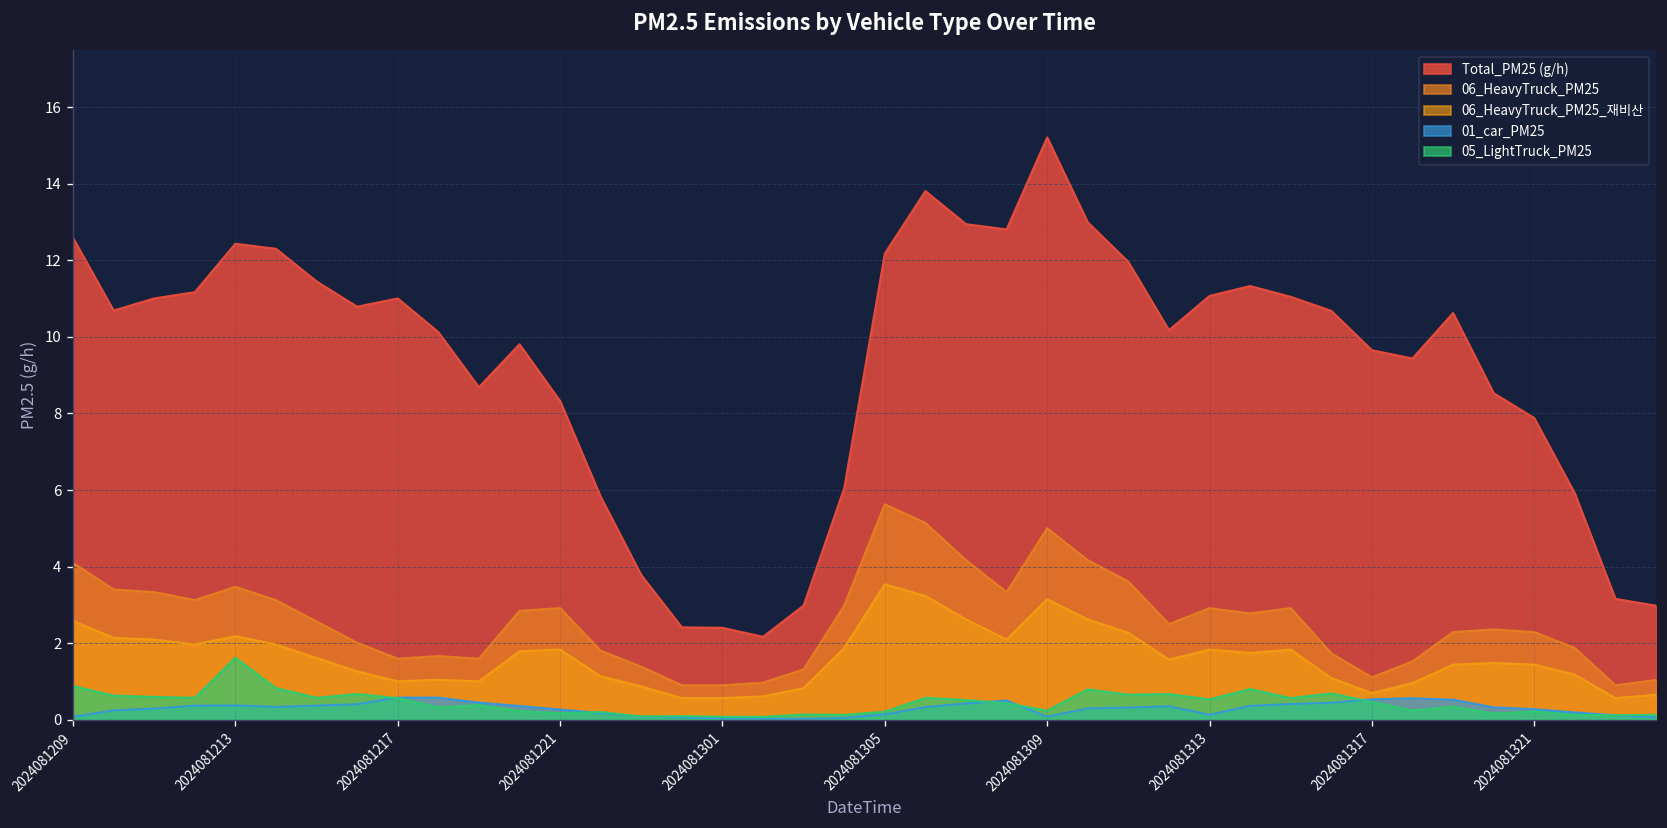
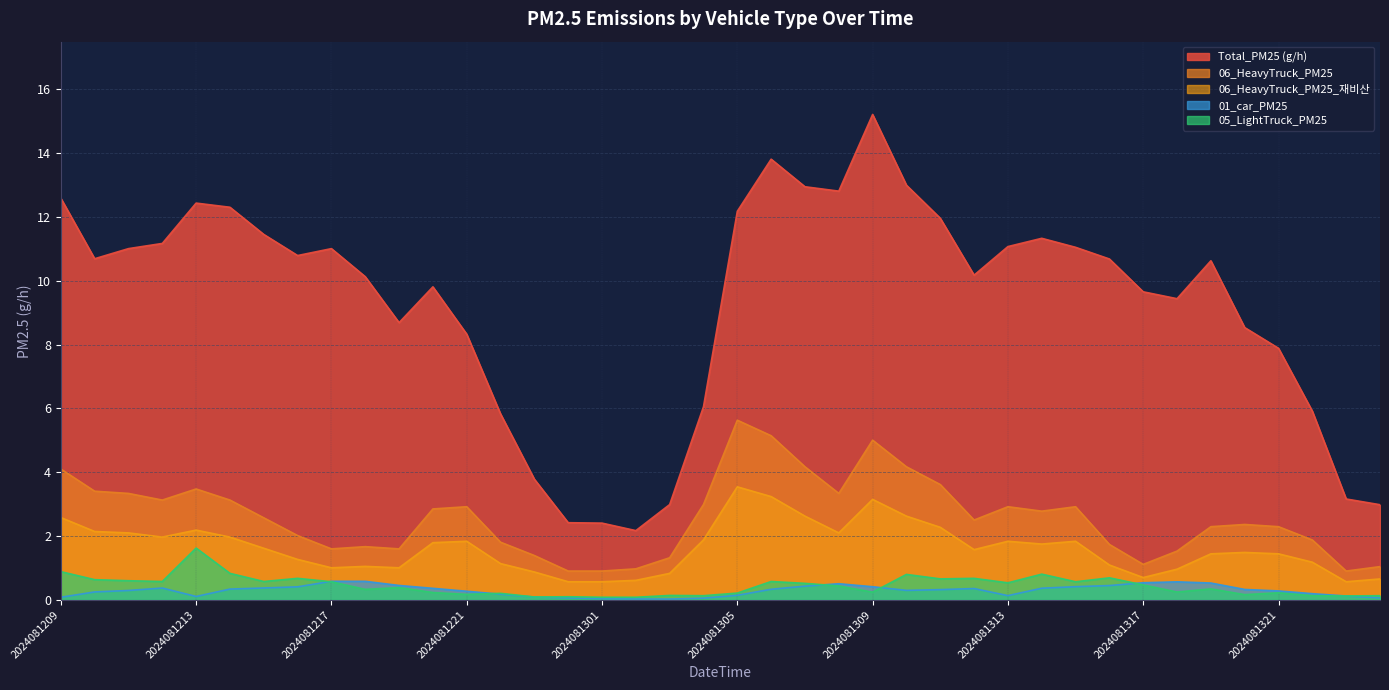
01_car_PM25, 2024081213: 0.4 -> 0.1
01_car_PM25, 2024081309: 0.1 -> 0.4
